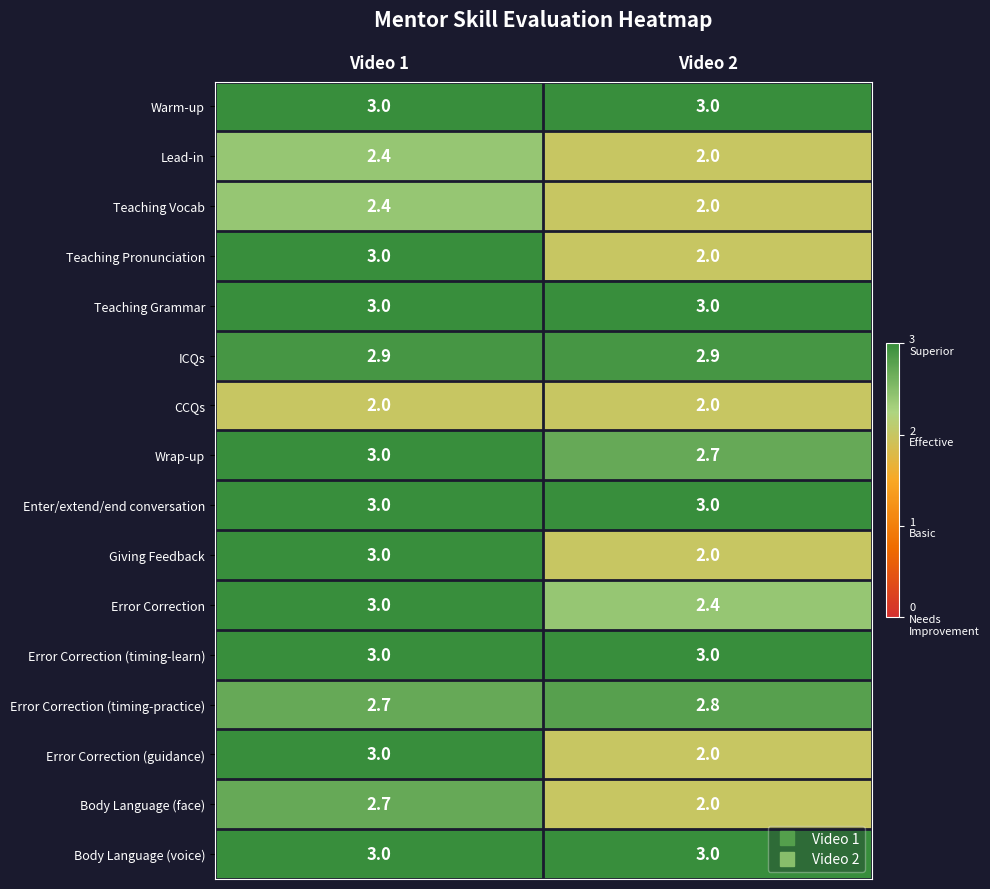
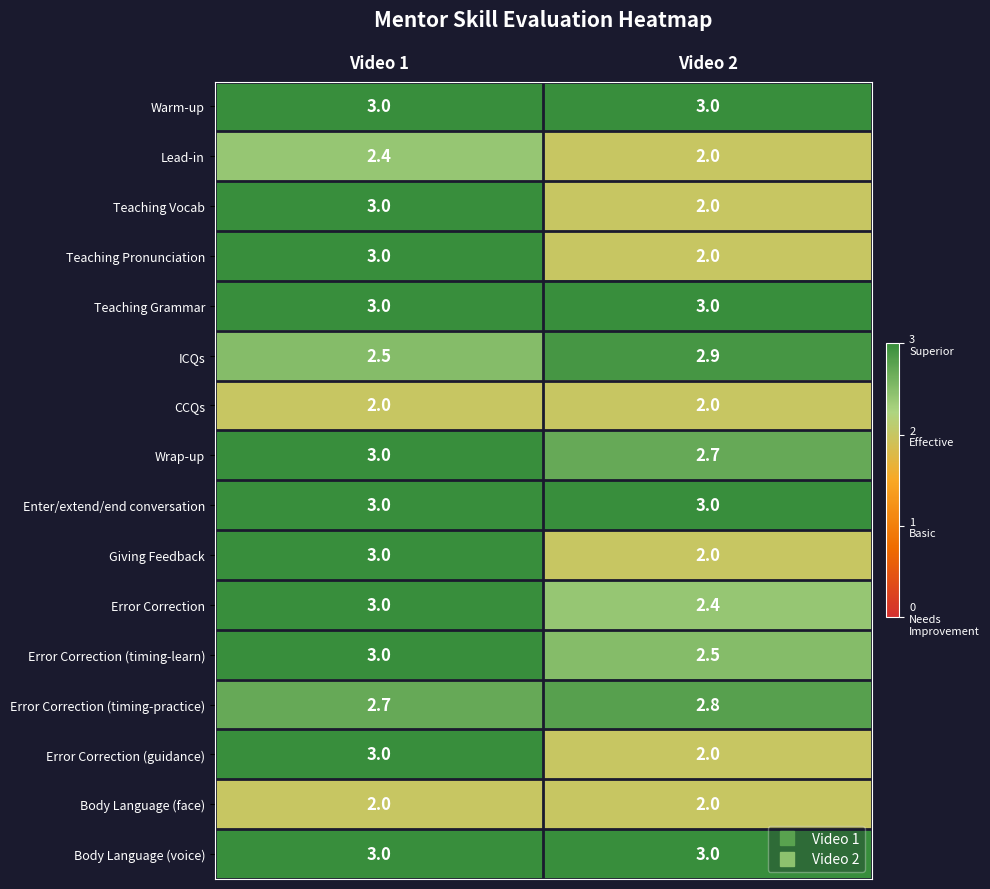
Teaching Vocab, Video 1: 2.4 -> 3.0
ICQs, Video 1: 2.9 -> 2.5
Error Correction (timing-learn), Video 2: 3.0 -> 2.5
Body Language (face), Video 1: 2.7 -> 2.0
